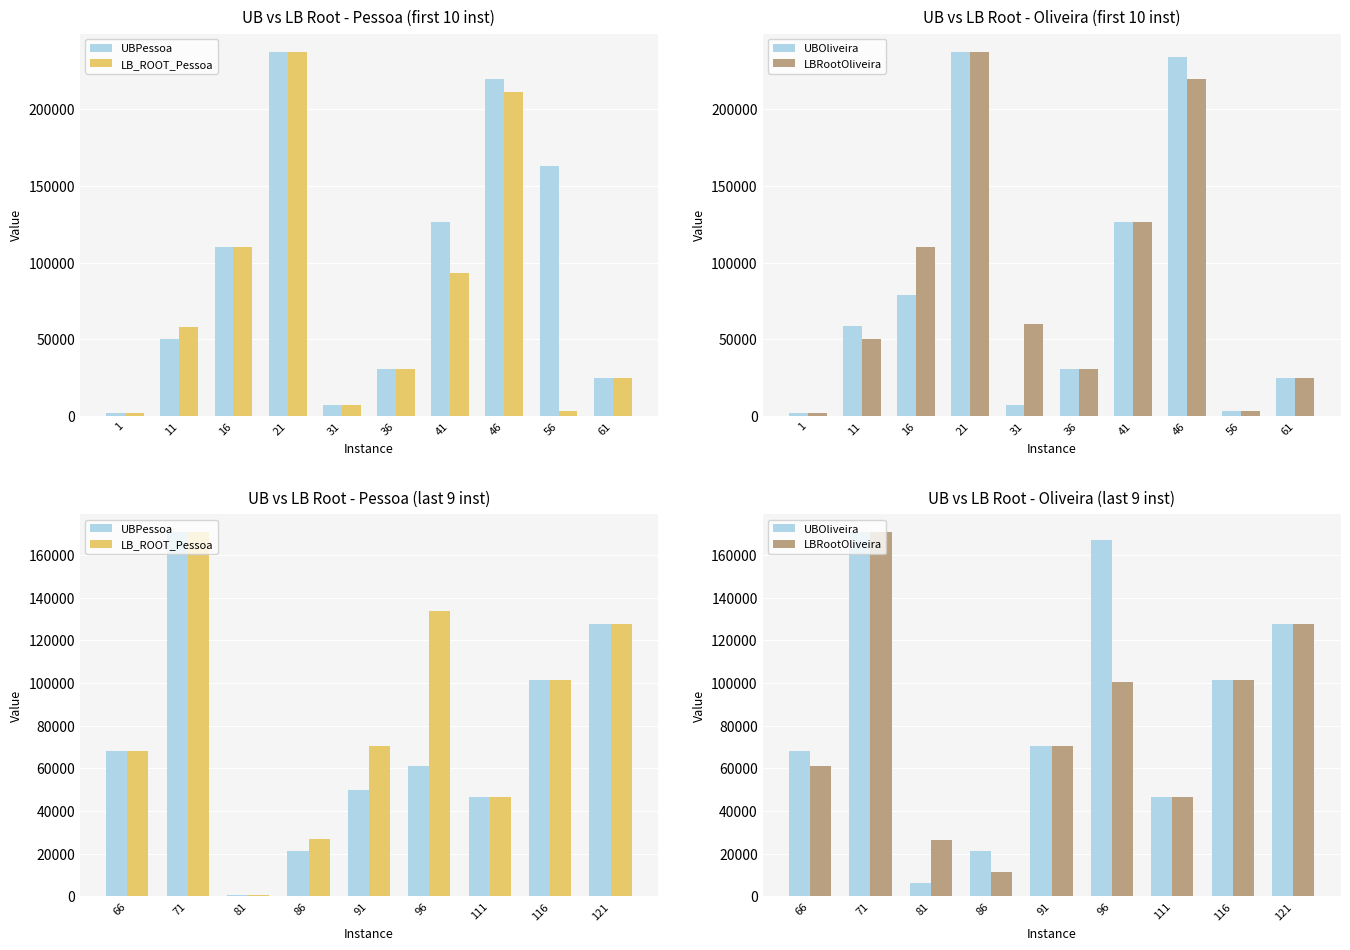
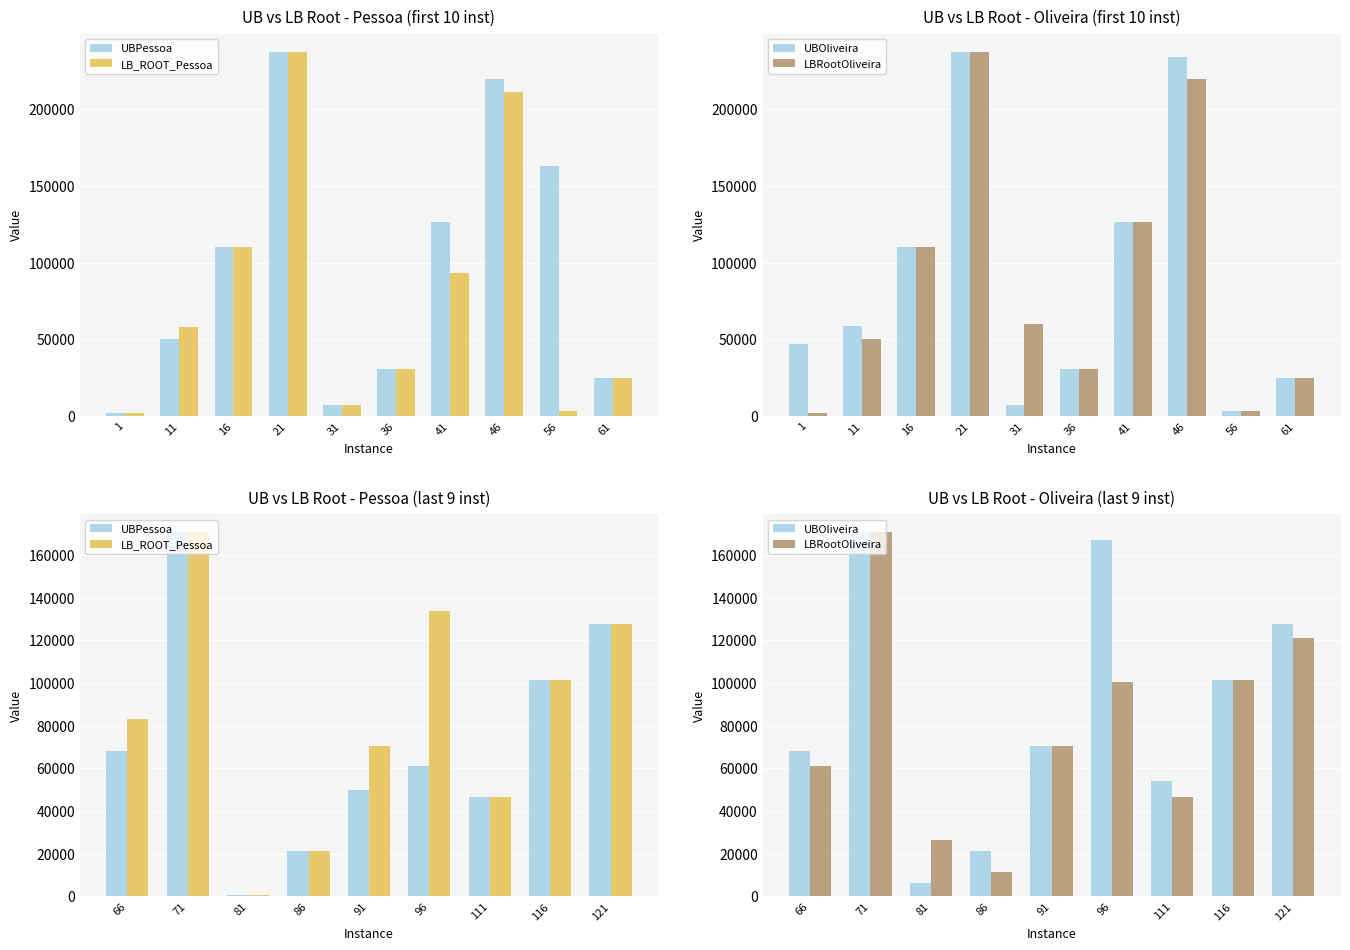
UB vs LB Root - Oliveira (first 10 inst), UBOliveira, 1: 2000 -> 47000
UB vs LB Root - Oliveira (first 10 inst), UBOliveira, 16: 79000 -> 110000
UB vs LB Root - Pessoa (last 9 inst), LB_ROOT_Pessoa, 66: 68000 -> 83000
UB vs LB Root - Pessoa (last 9 inst), LB_ROOT_Pessoa, 86: 27000 -> 21000
UB vs LB Root - Oliveira (last 9 inst), UBOliveira, 111: 47000 -> 54000
UB vs LB Root - Oliveira (last 9 inst), LBRootOliveira, 121: 128000 -> 121000
